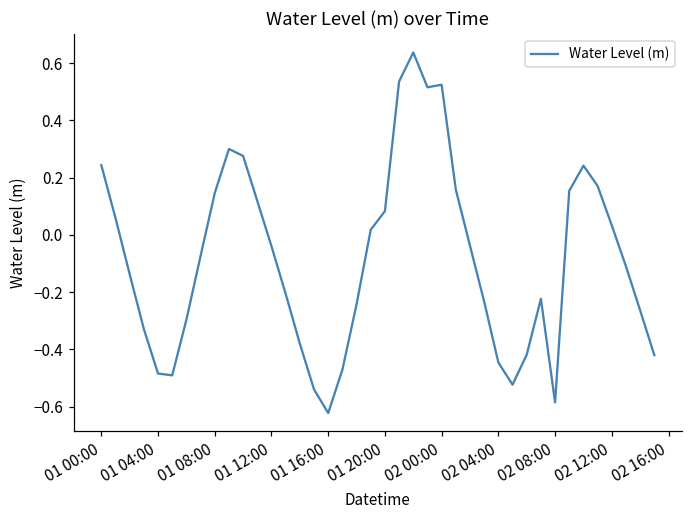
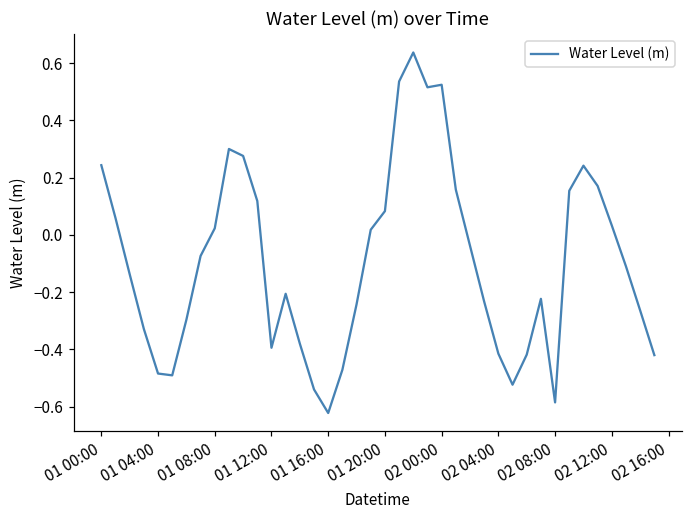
01 08:00: 0.15 -> 0.02
01 12:00: -0.04 -> -0.39
02 04:00: -0.45 -> -0.42
